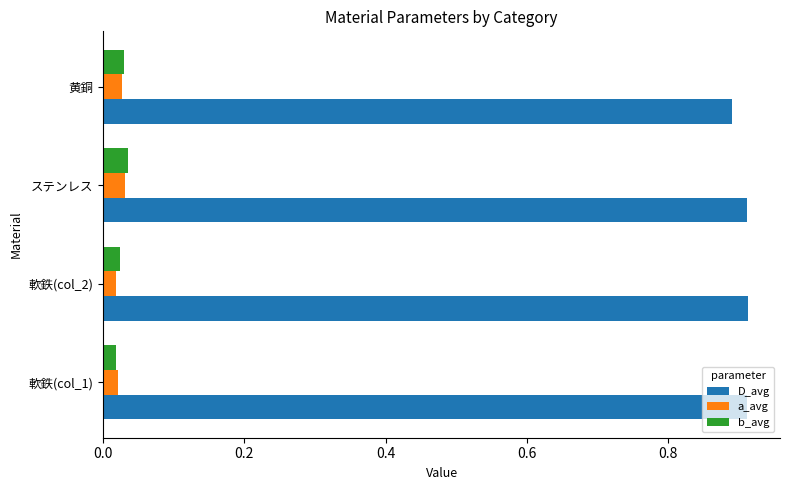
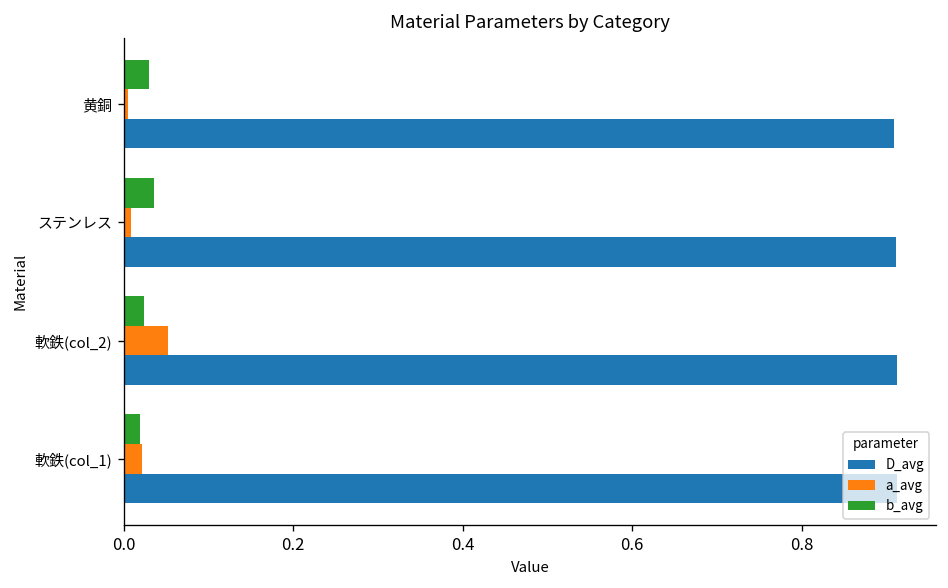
a_avg, 黄銅: 0.03 -> 0.01
D_avg, 黄銅: 0.89 -> 0.91
a_avg, ステンレス: 0.03 -> 0.01
a_avg, 軟鉄(col_2): 0.02 -> 0.05
